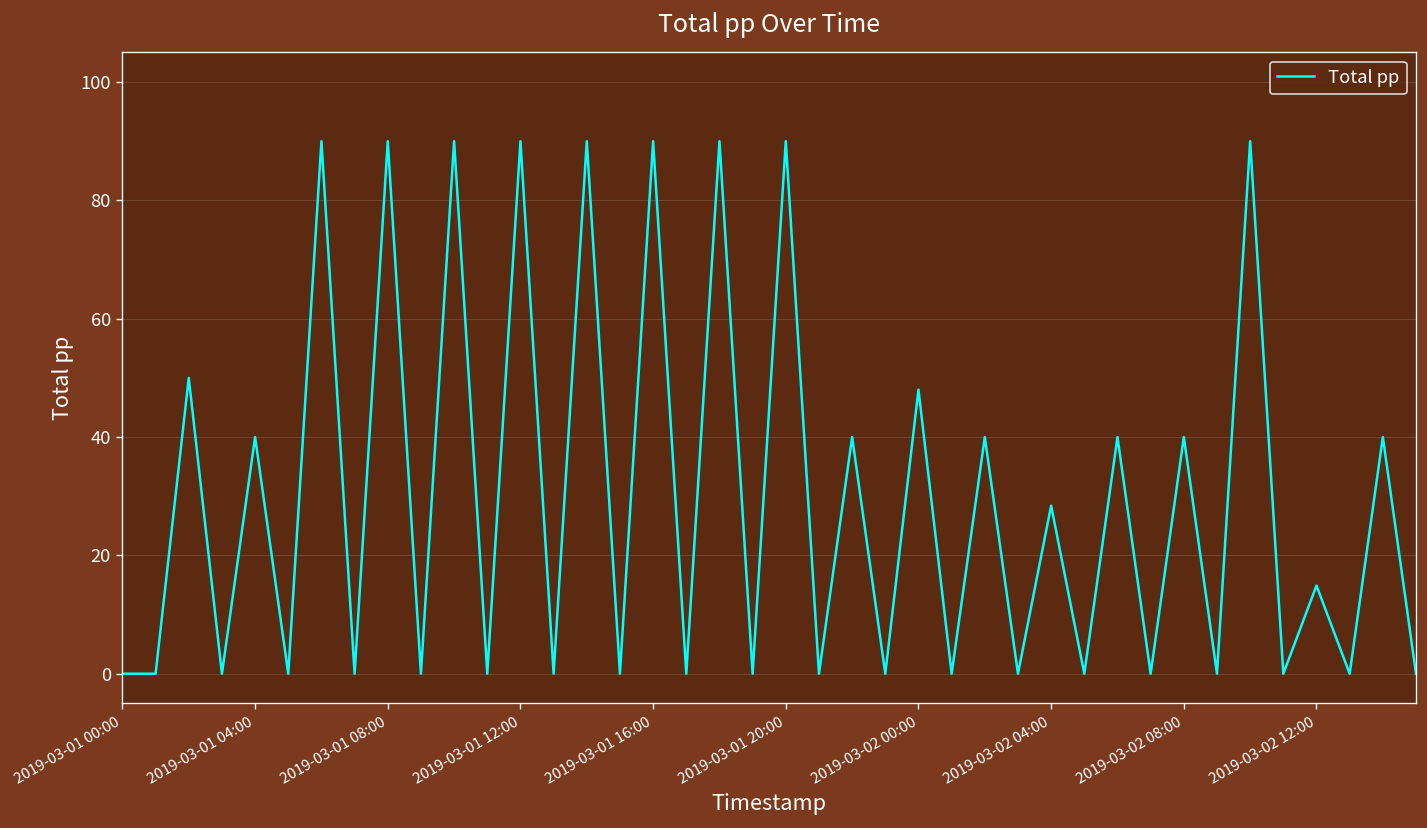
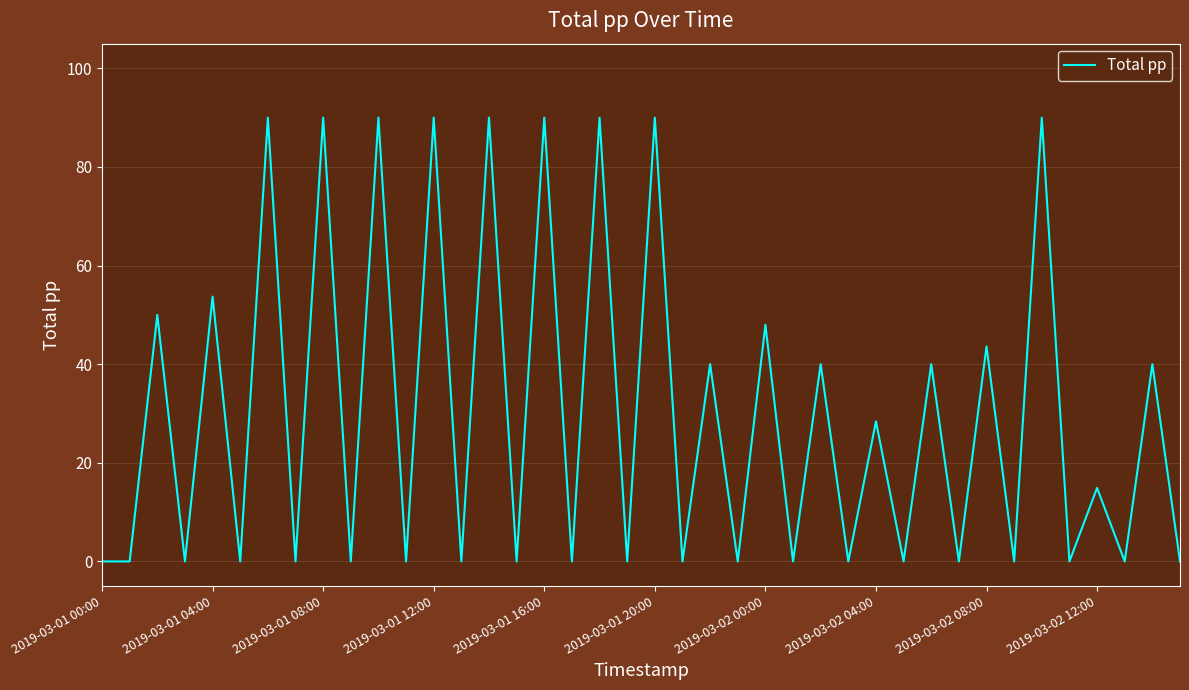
2019-03-01 04:00: 40 -> 54
2019-03-02 08:00: 40 -> 44
